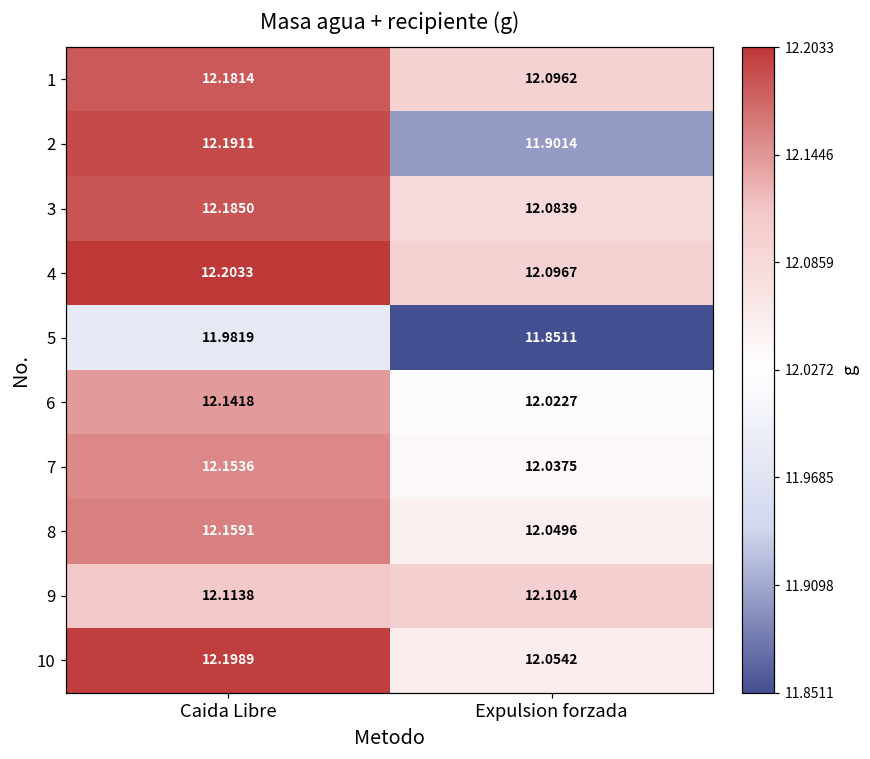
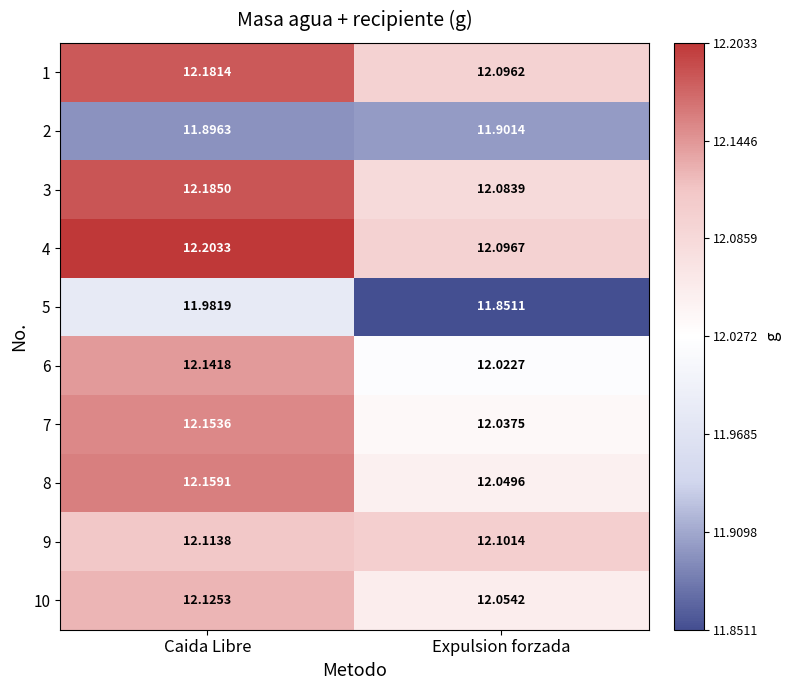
2, Caida Libre: 12.1911 -> 11.8963
10, Caida Libre: 12.1989 -> 12.1253
